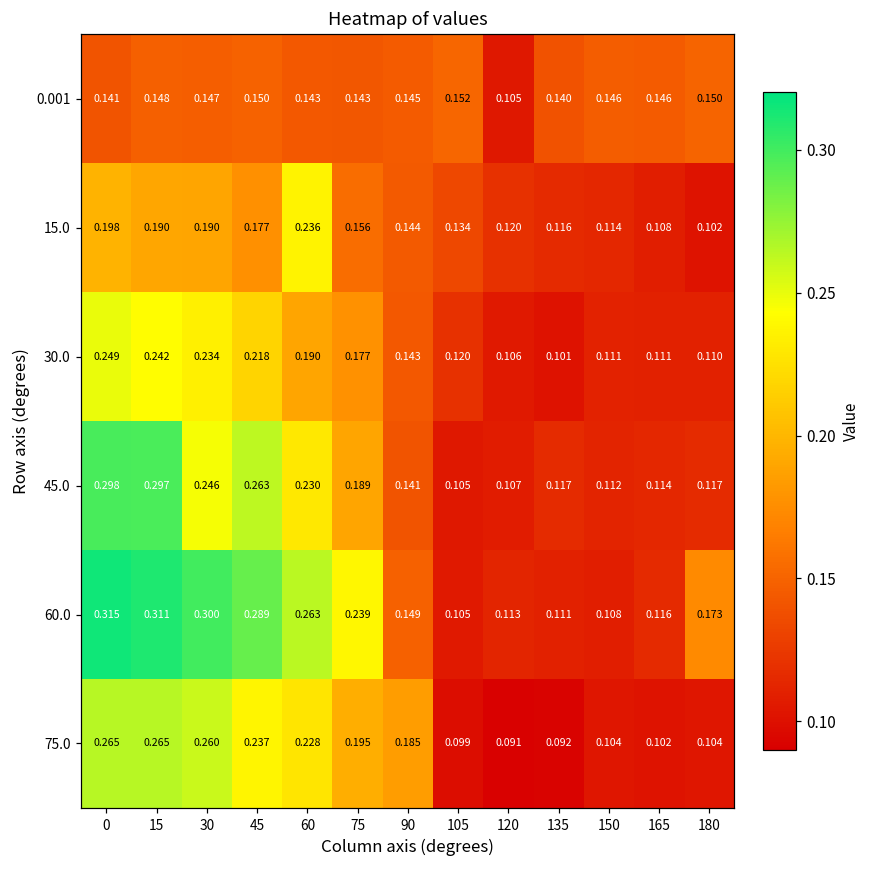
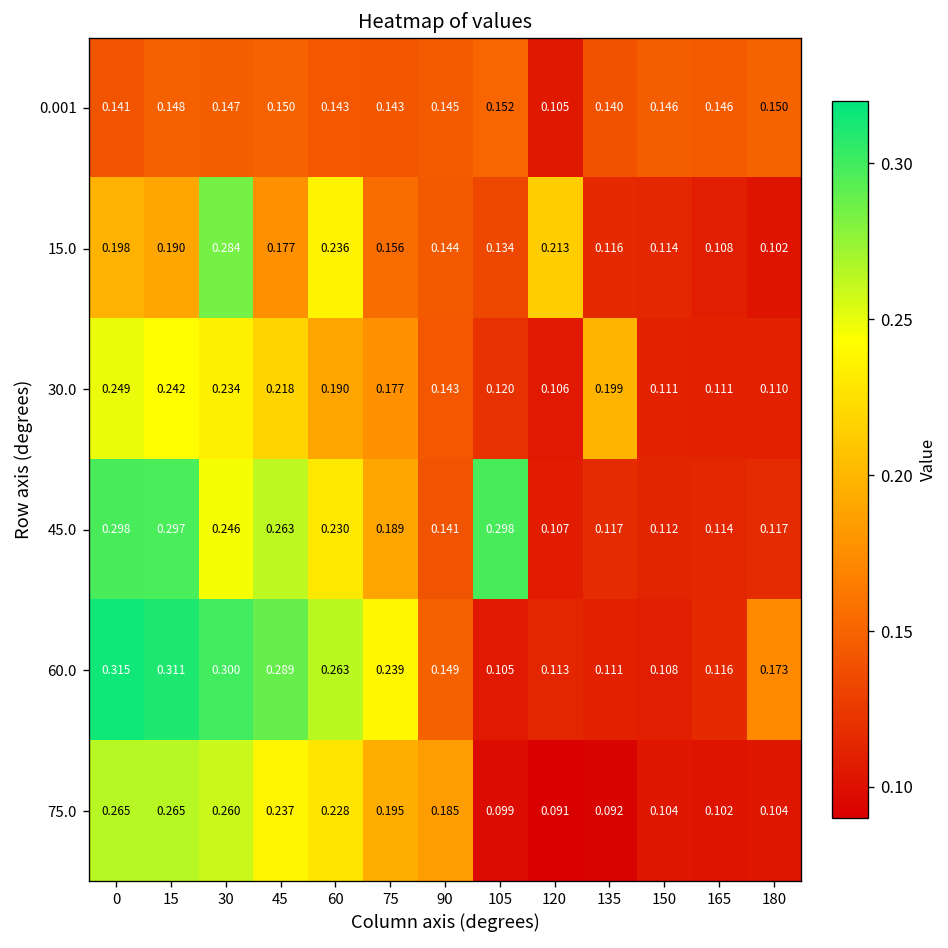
15.0, 30: 0.190 -> 0.284
15.0, 120: 0.120 -> 0.213
30.0, 135: 0.101 -> 0.199
45.0, 105: 0.105 -> 0.298
